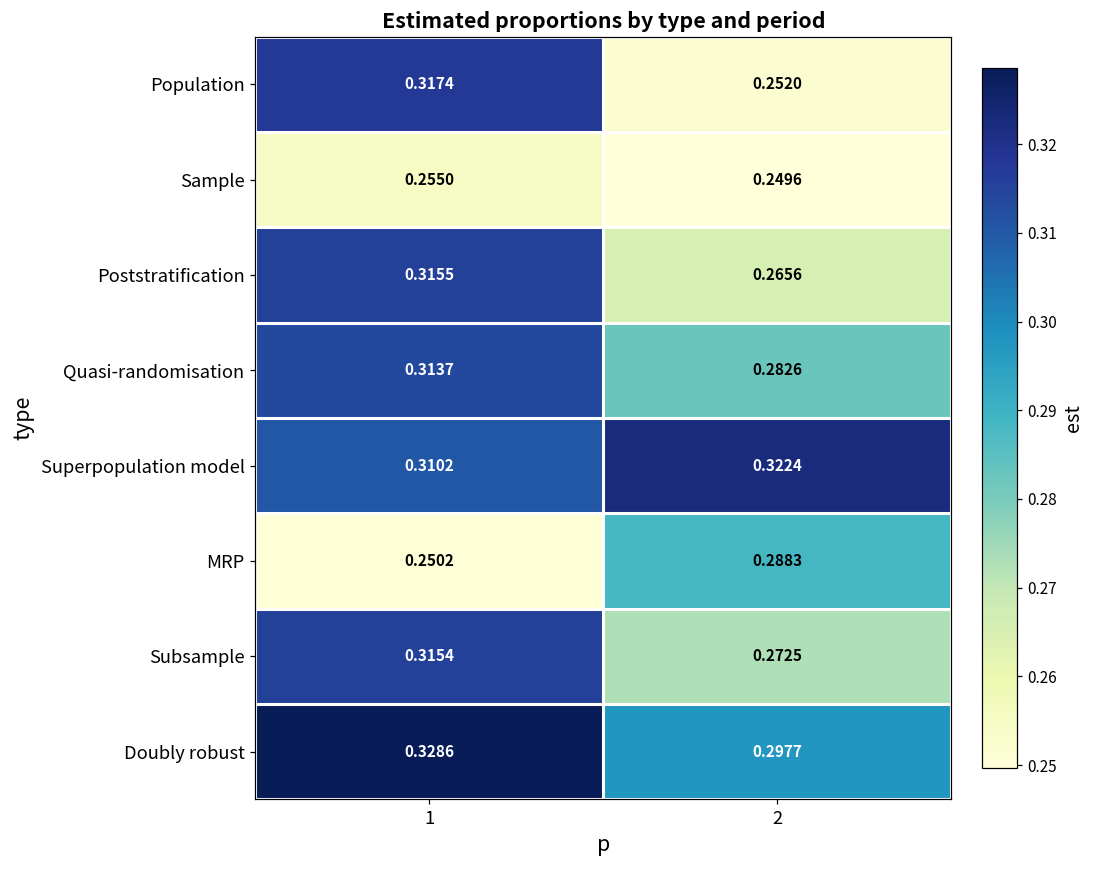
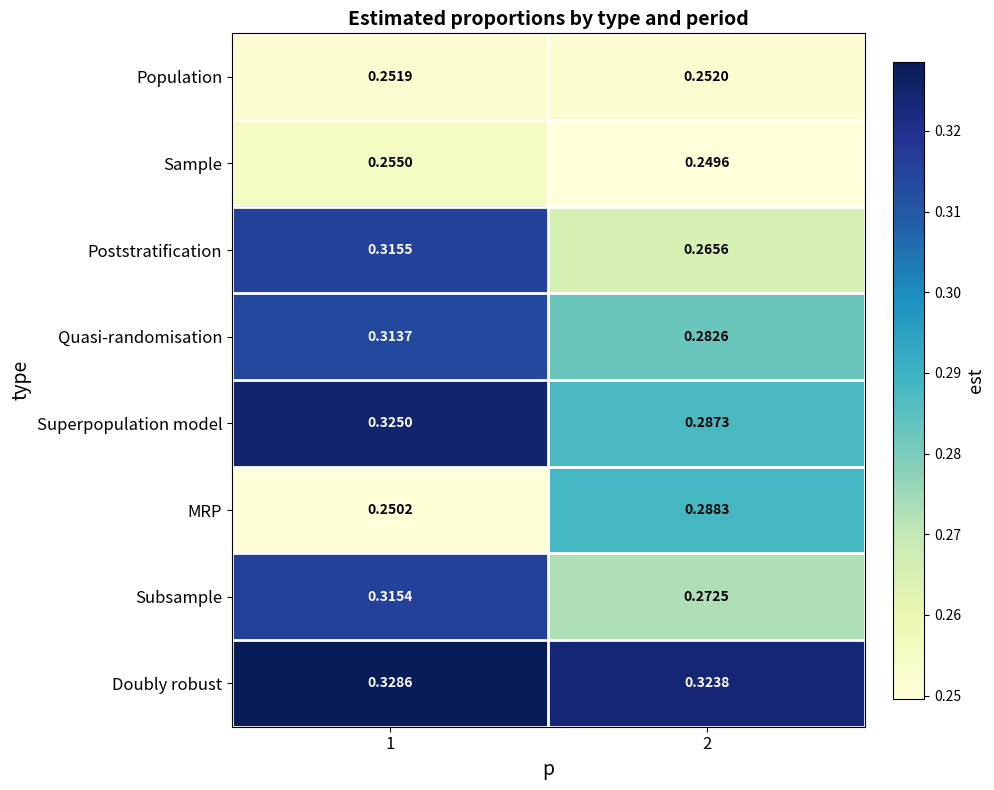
Population, 1: 0.3174 -> 0.2519
Superpopulation model, 1: 0.3102 -> 0.3250
Superpopulation model, 2: 0.3224 -> 0.2873
Doubly robust, 2: 0.2977 -> 0.3238
